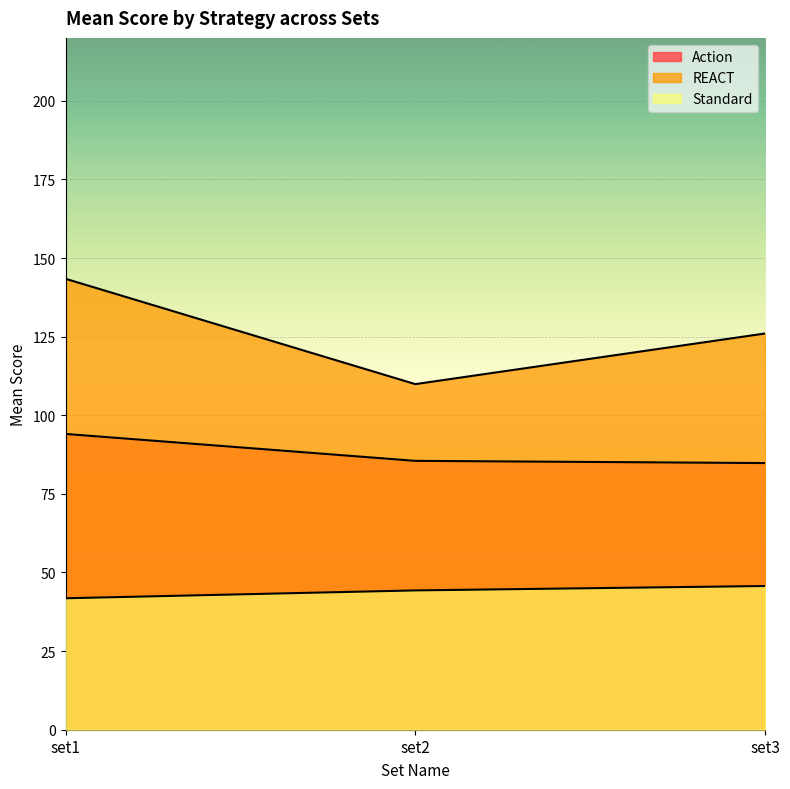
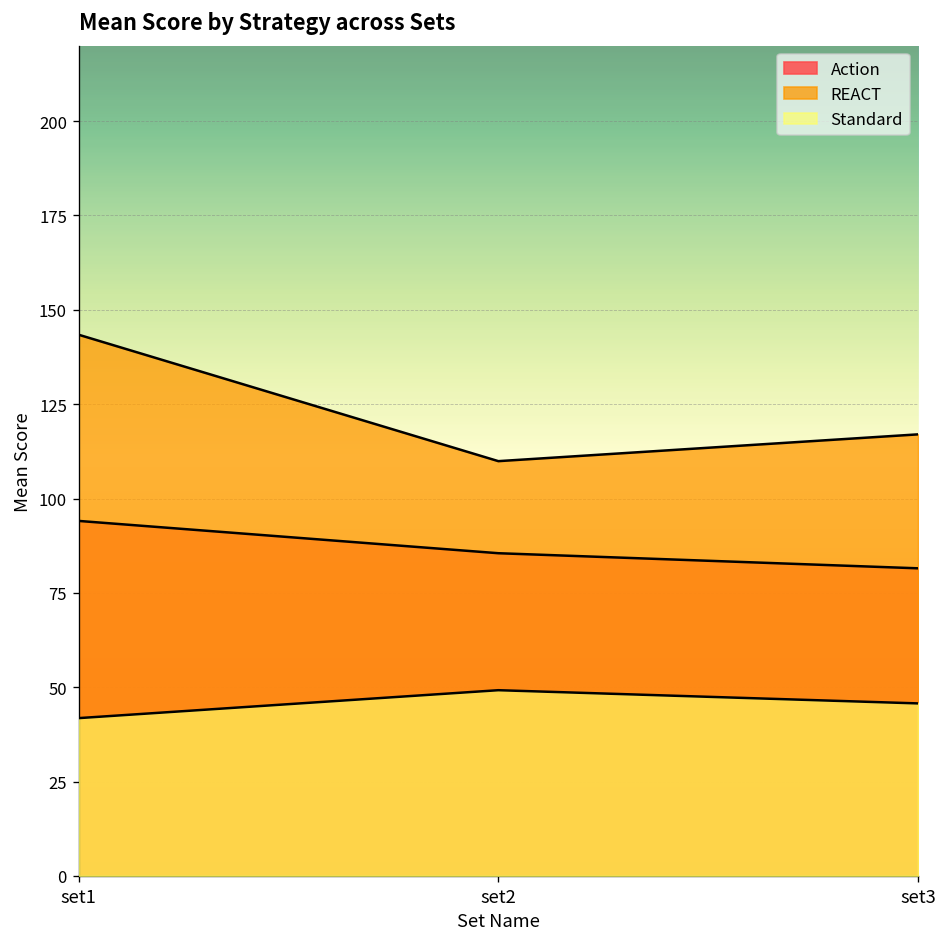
Standard, set2: 44 -> 49
Action, set3: 85 -> 82
REACT, set3: 126 -> 117
